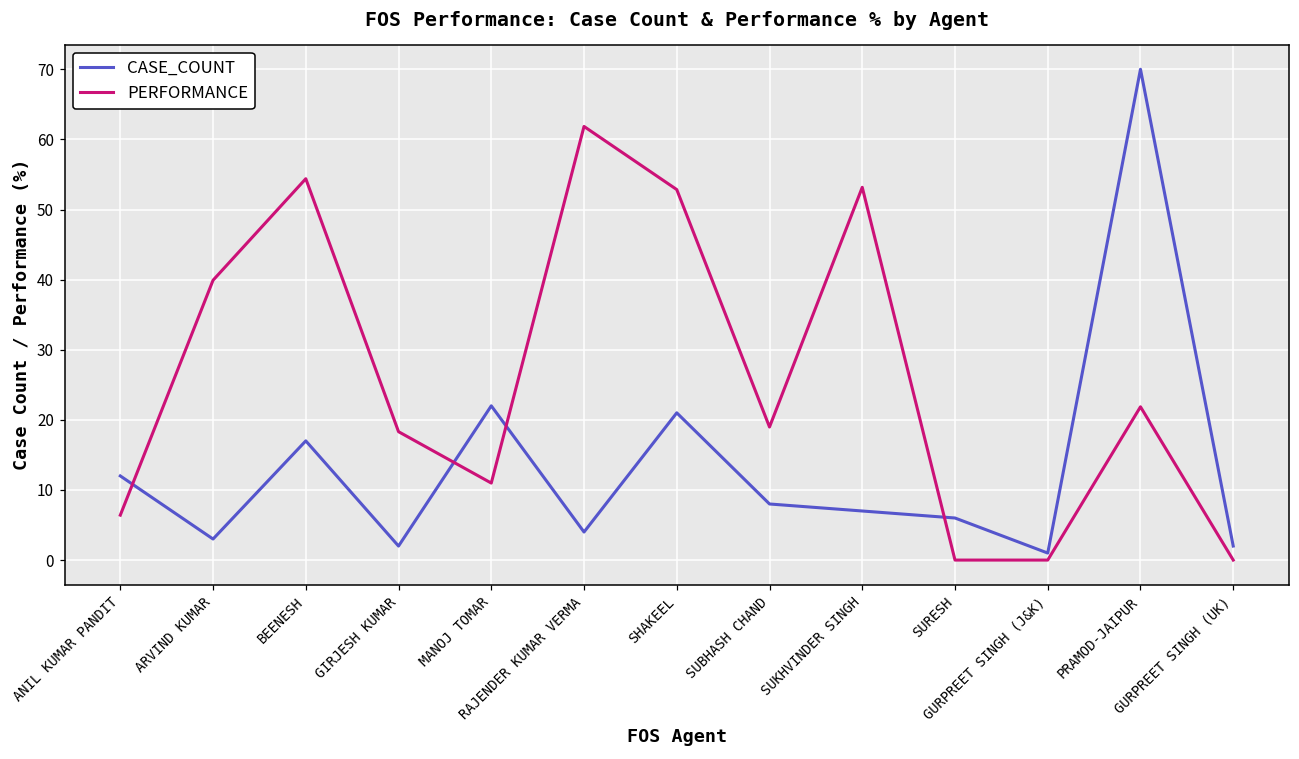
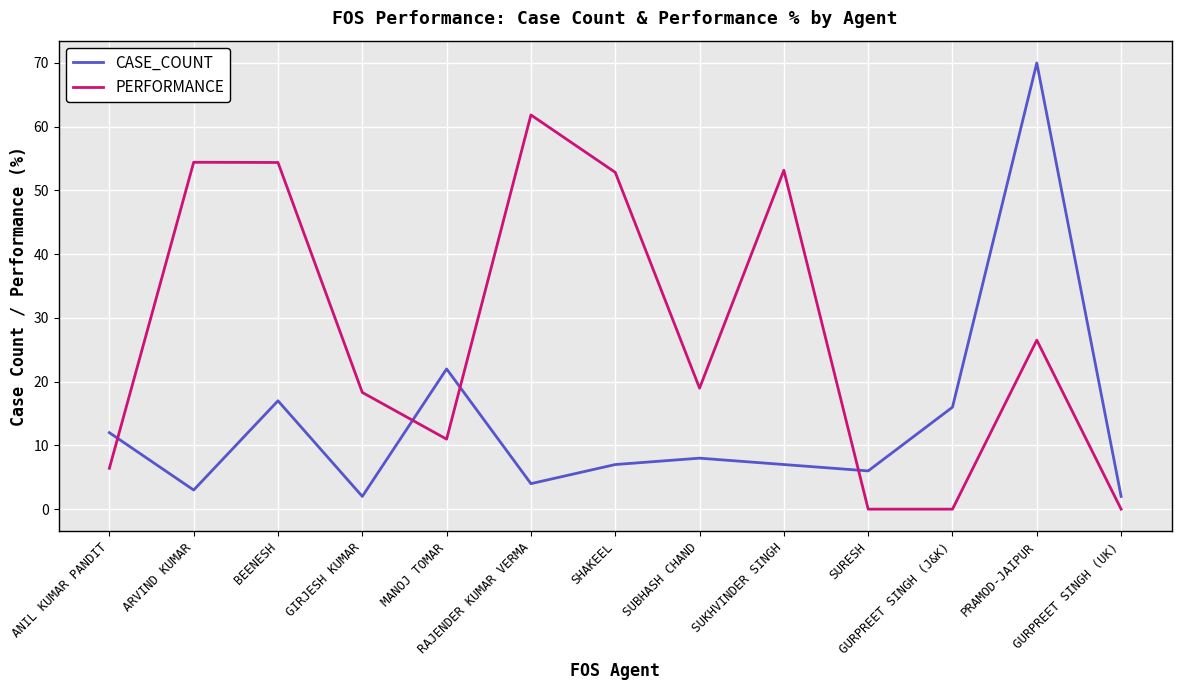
PERFORMANCE, ARVIND KUMAR: 40 -> 54
CASE_COUNT, SHAKEEL: 21 -> 7
CASE_COUNT, GURPREET SINGH (J&K): 1 -> 16
PERFORMANCE, PRAMOD-JAIPUR: 22 -> 27
